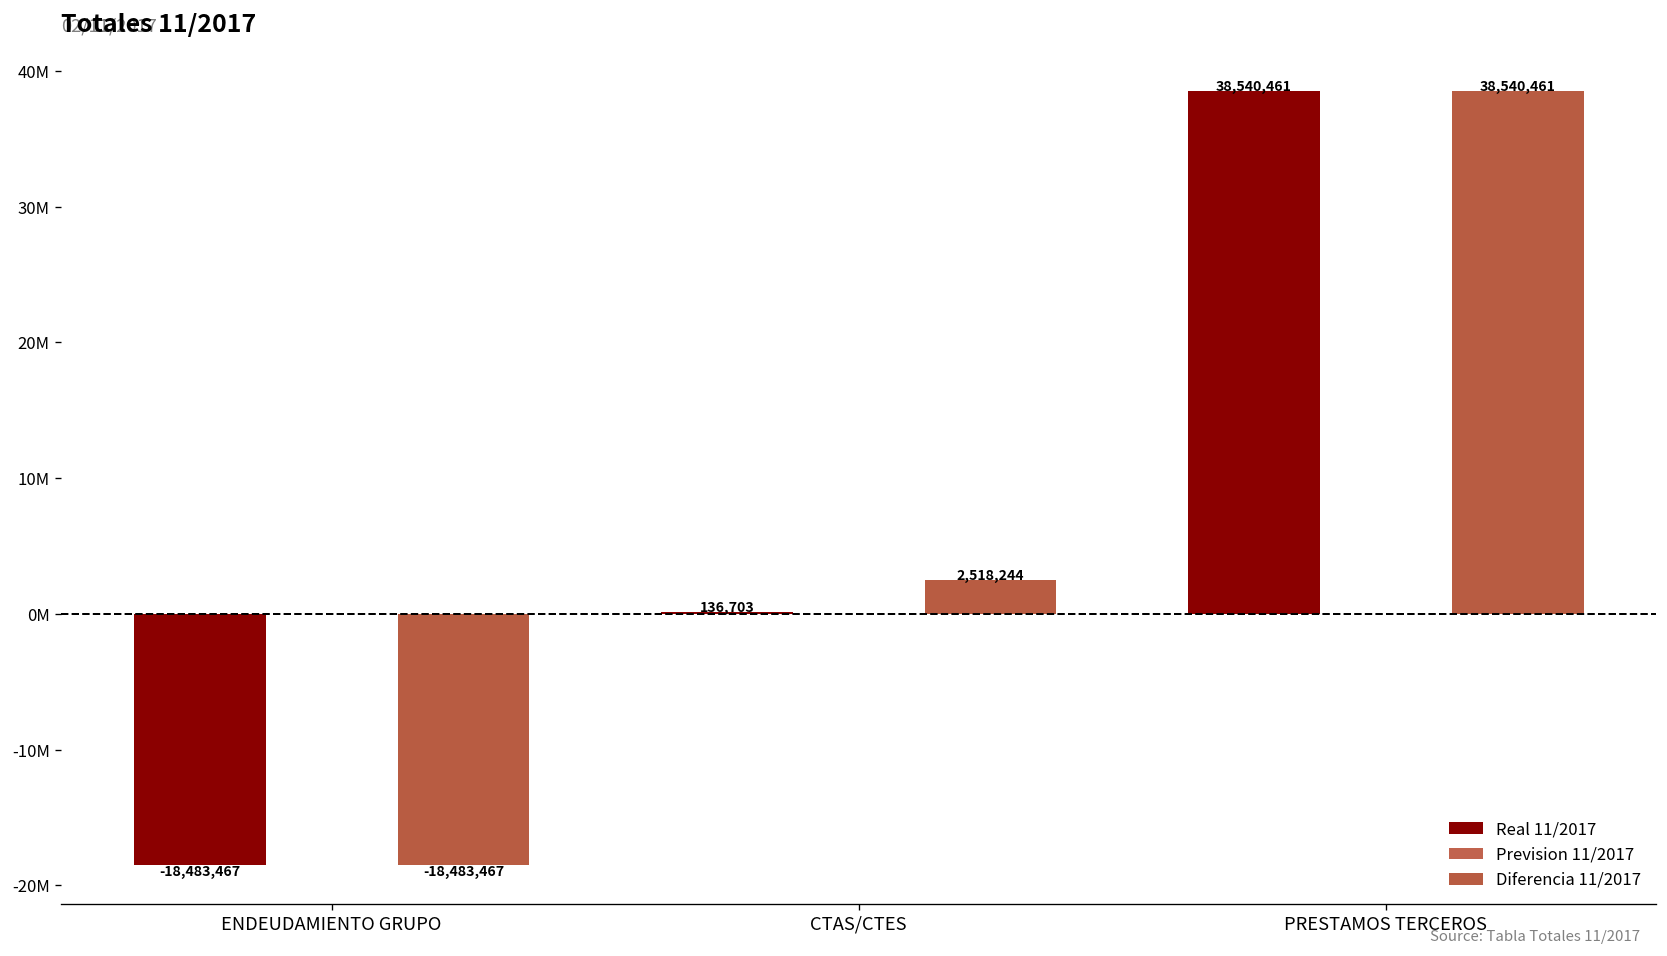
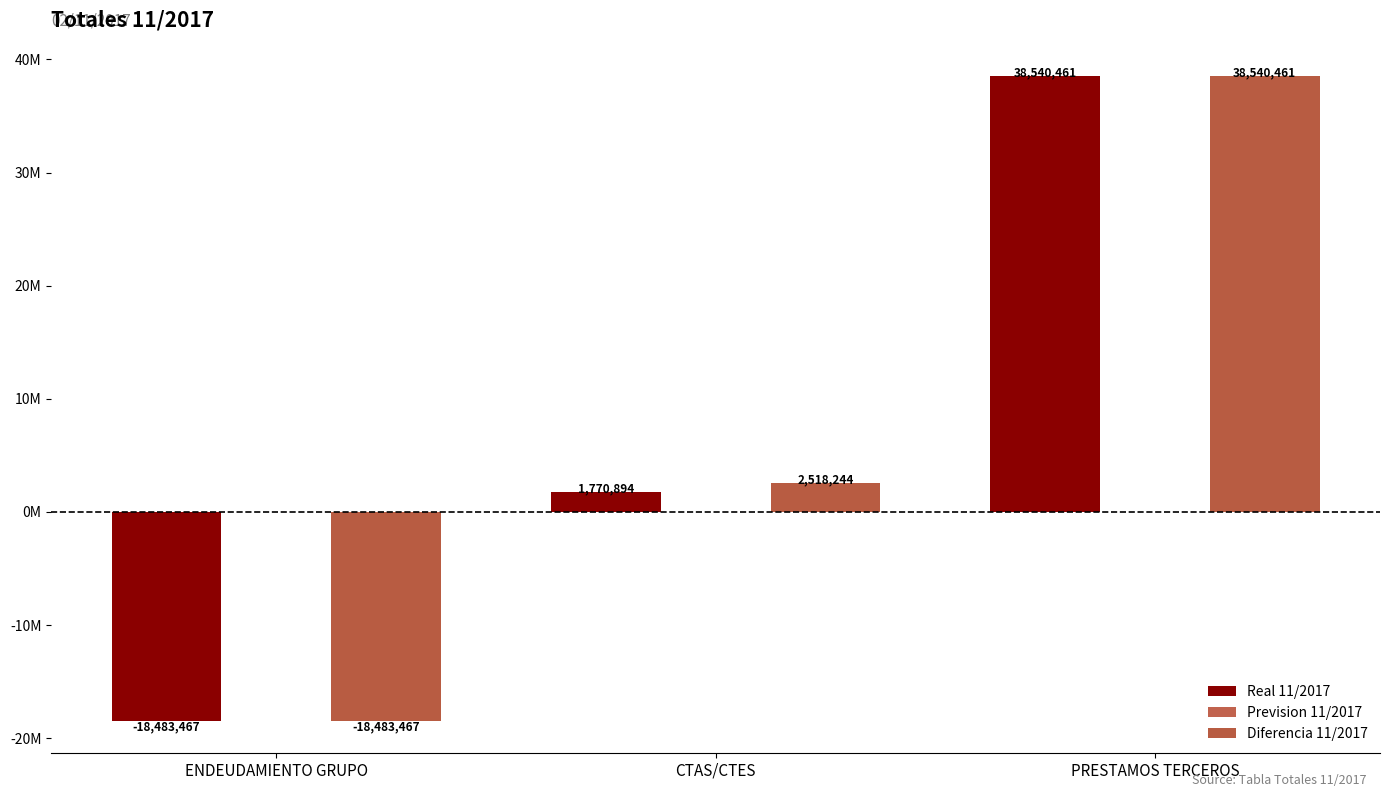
Real 11/2017, CTAS/CTES: 136,703 -> 1,770,894
